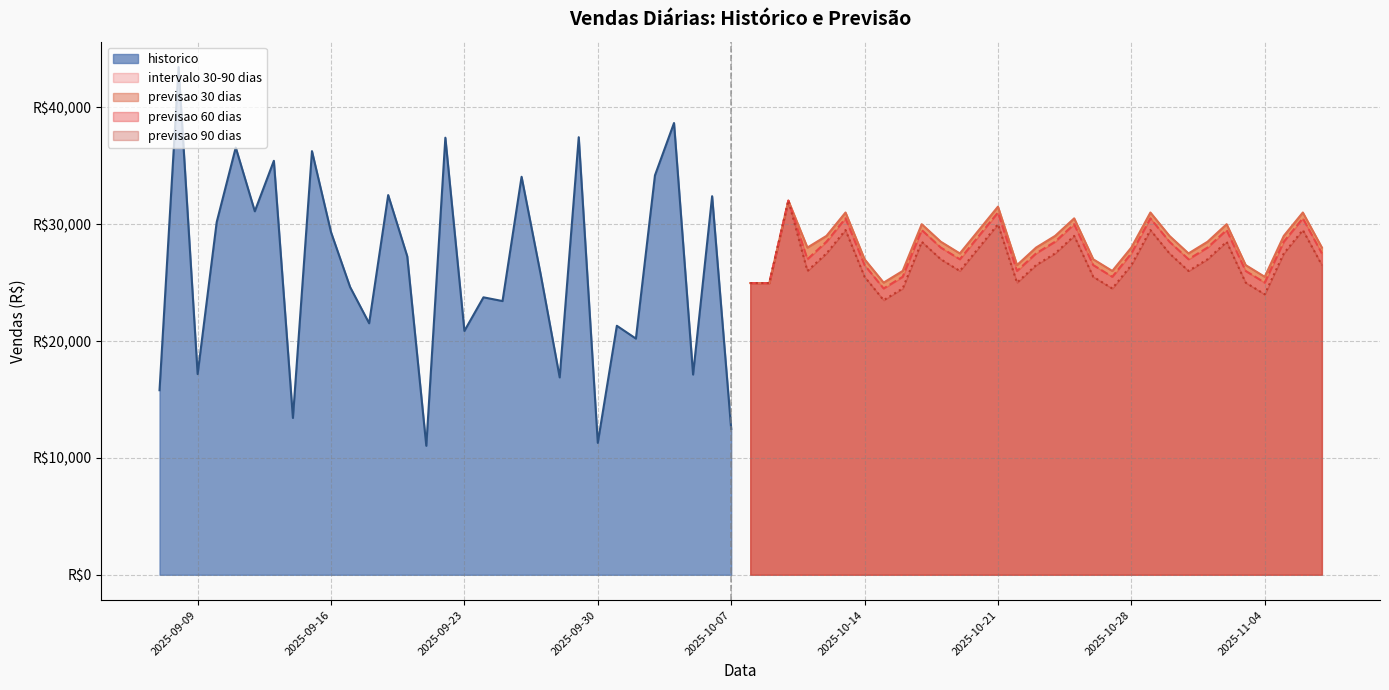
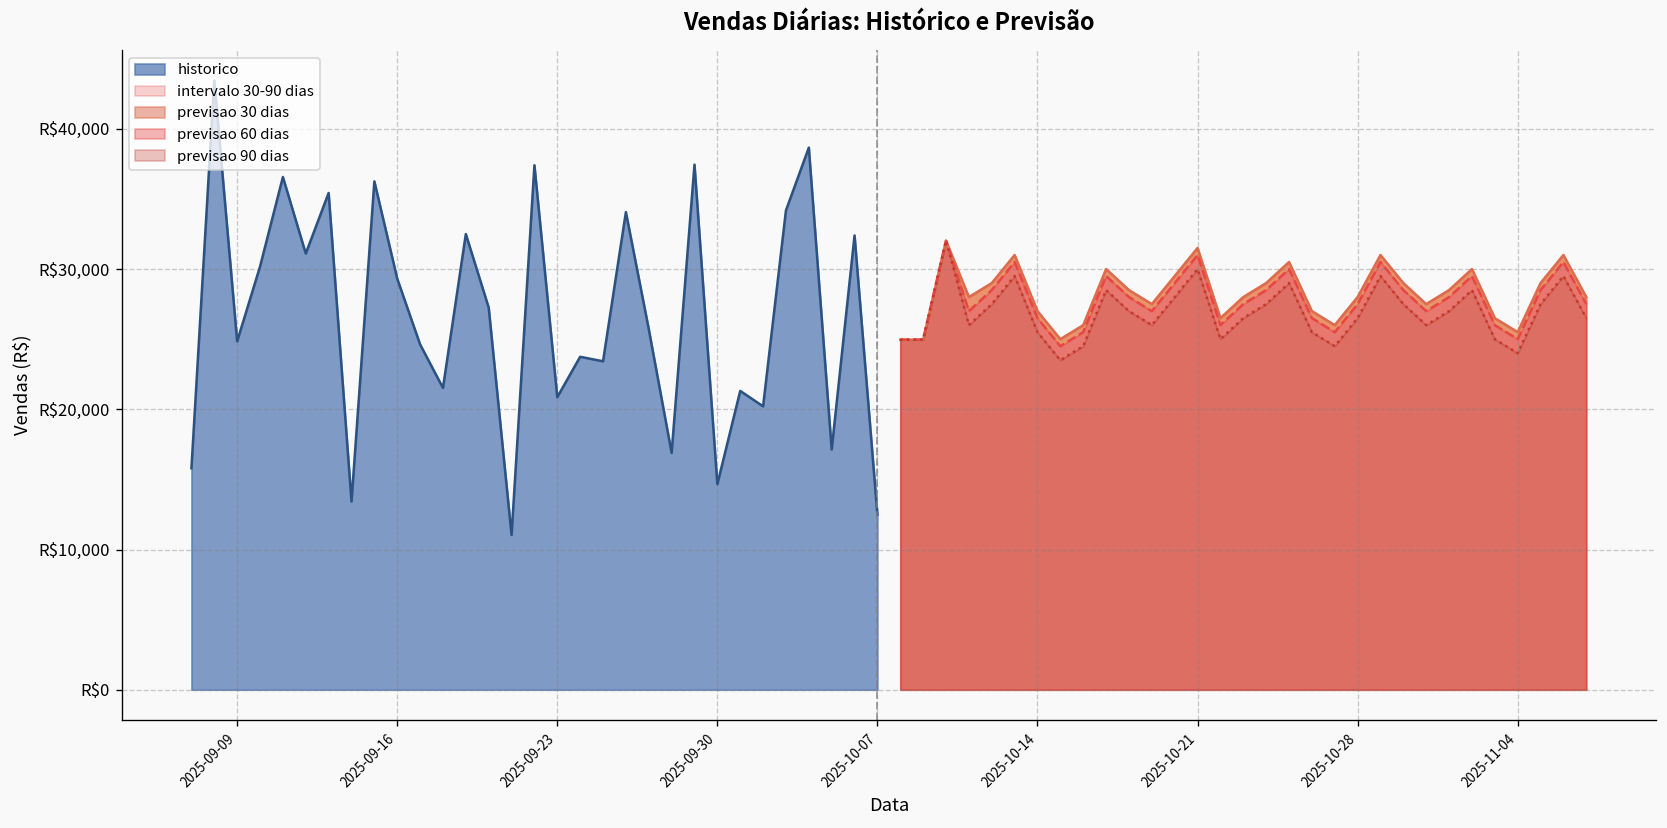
historico, 2025-09-09: R$17,200 -> R$24,800
historico, 2025-09-30: R$11,300 -> R$14,700
